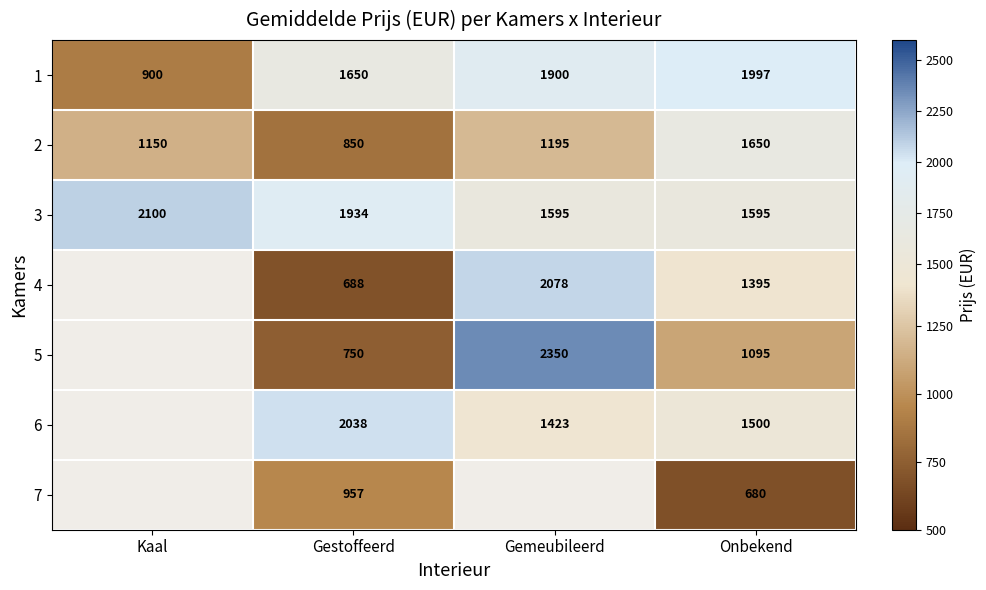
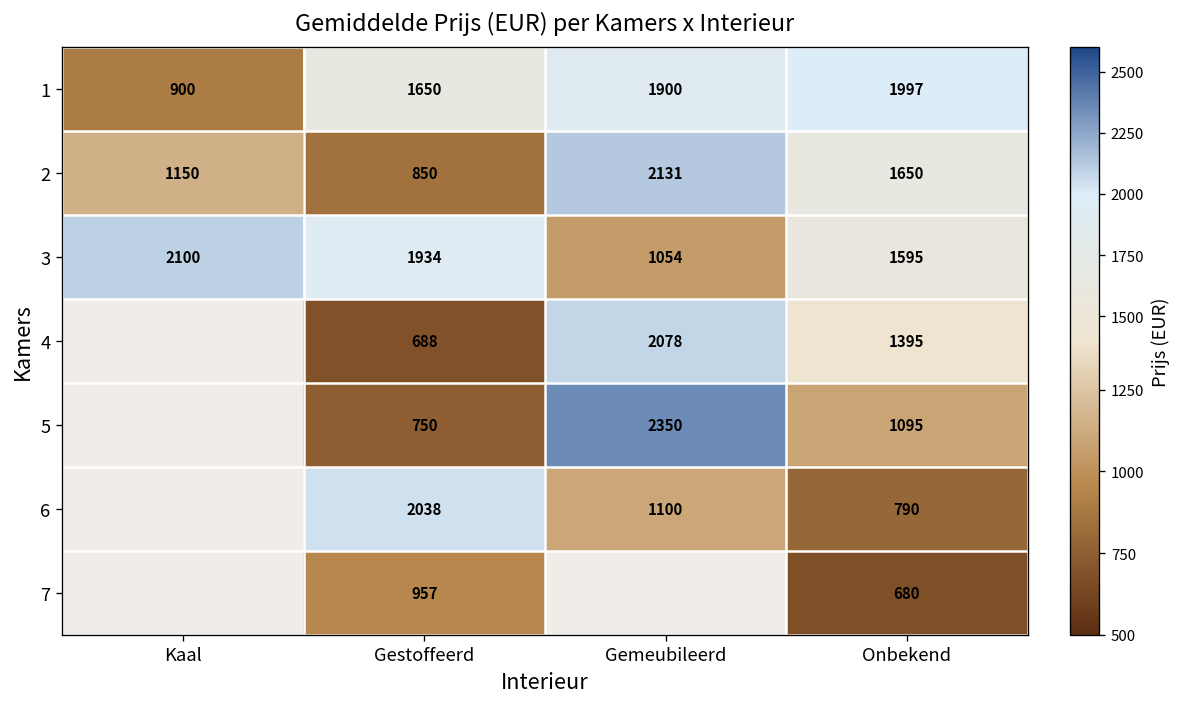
2, Gemeubileerd: 1195 -> 2131
3, Gemeubileerd: 1595 -> 1054
6, Gemeubileerd: 1423 -> 1100
6, Onbekend: 1500 -> 790
